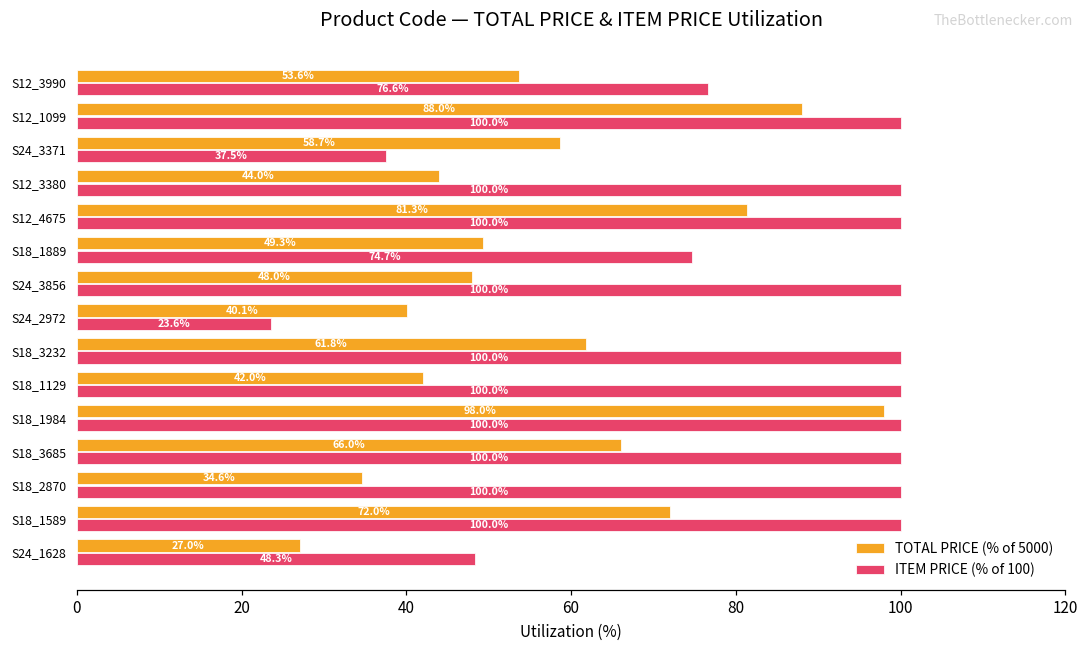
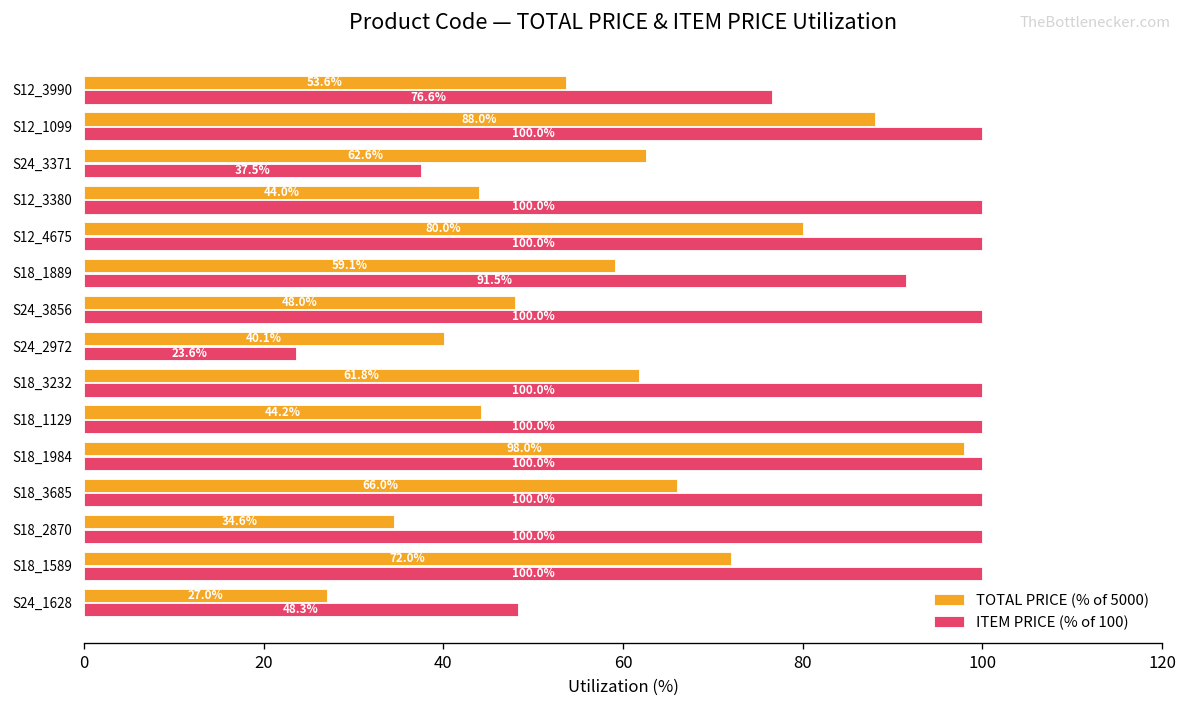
TOTAL PRICE (% of 5000), S24_3371: 58.7% -> 62.6%
TOTAL PRICE (% of 5000), S12_4675: 81.3% -> 80.0%
TOTAL PRICE (% of 5000), S18_1889: 49.3% -> 59.1%
ITEM PRICE (% of 100), S18_1889: 74.7% -> 91.5%
TOTAL PRICE (% of 5000), S18_1129: 42.0% -> 44.2%
